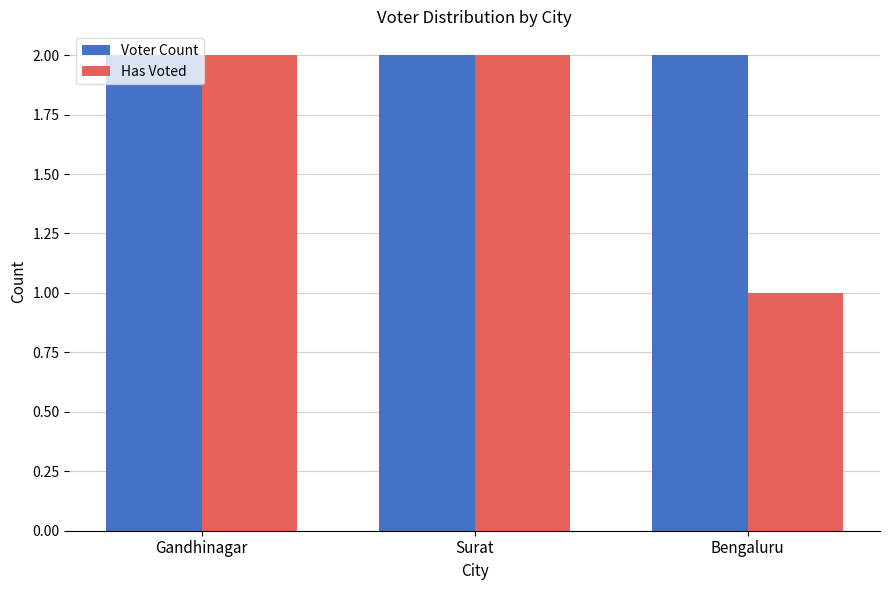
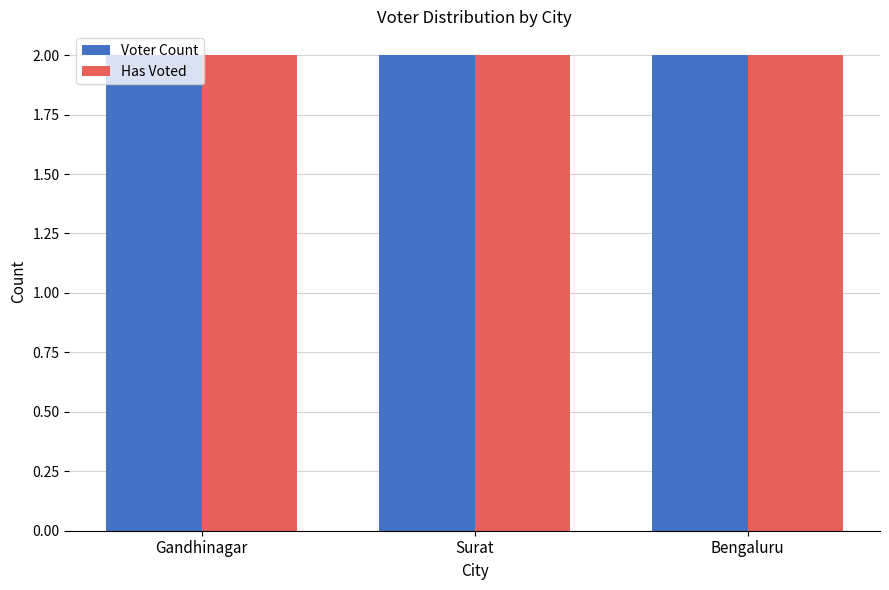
Has Voted, Bengaluru: 1 -> 2
